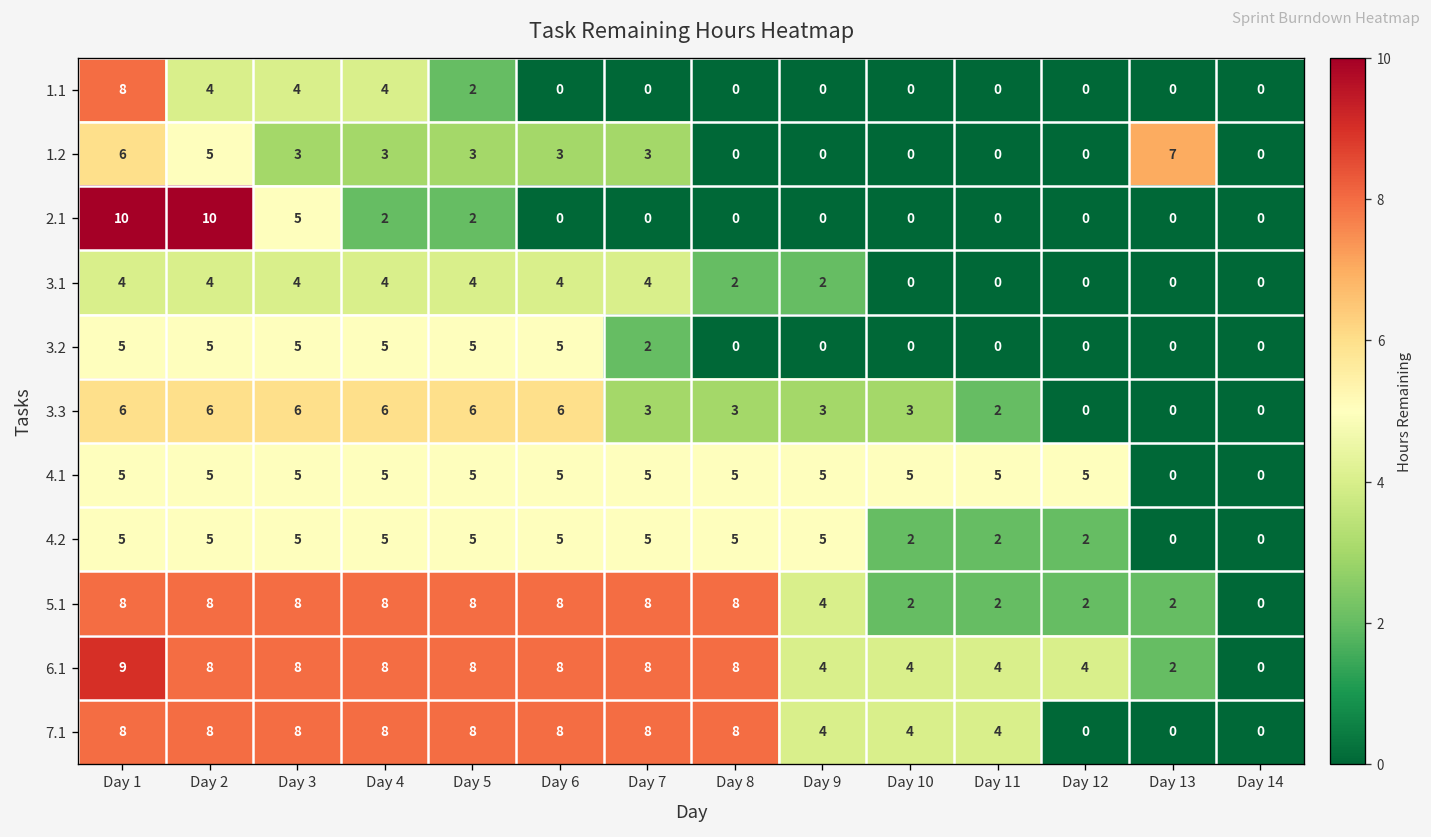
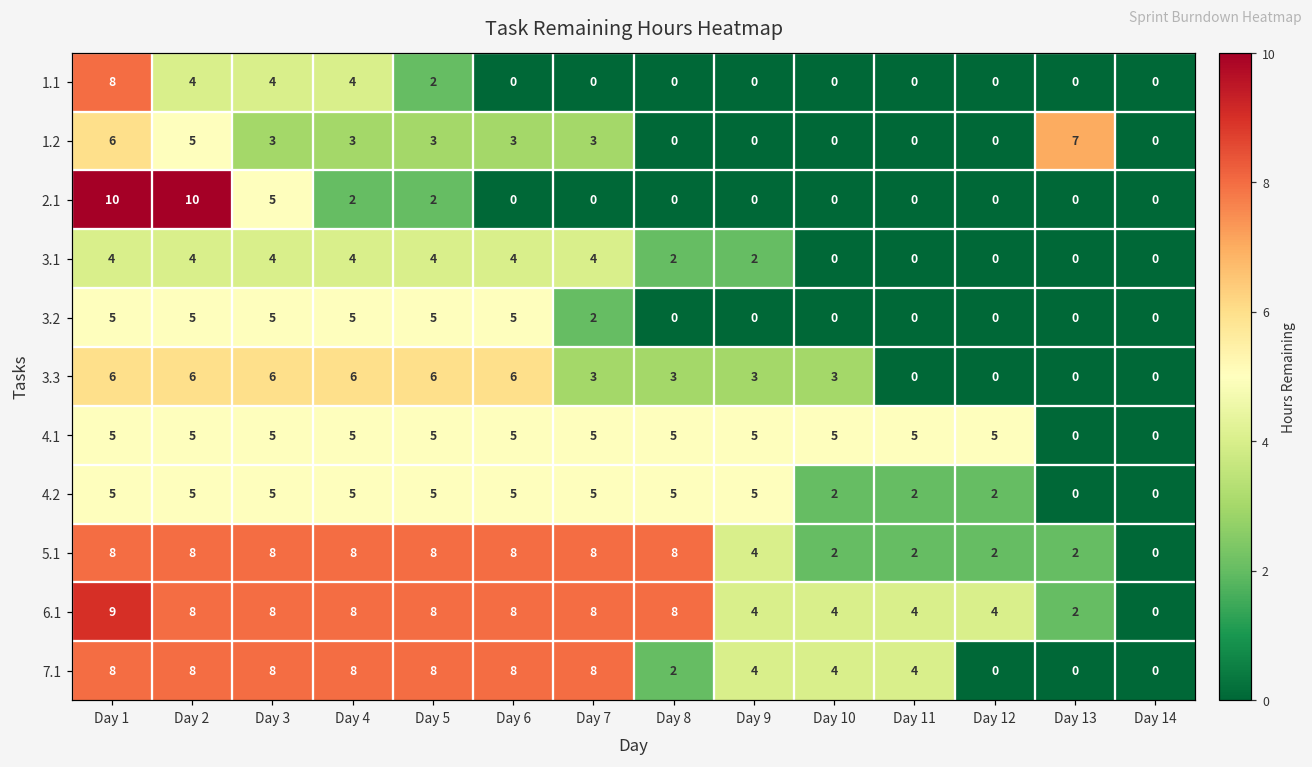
3.3, Day 11: 2 -> 0
7.1, Day 8: 8 -> 2
